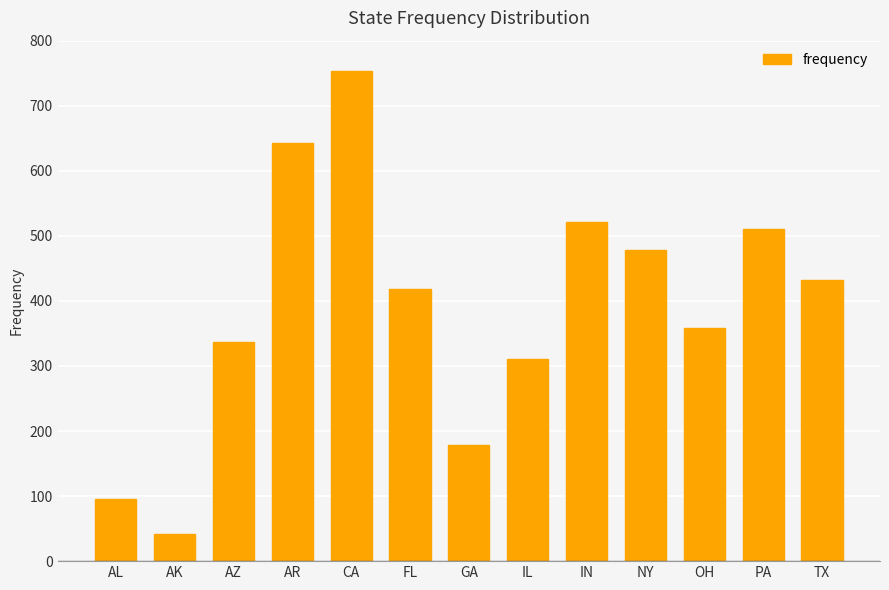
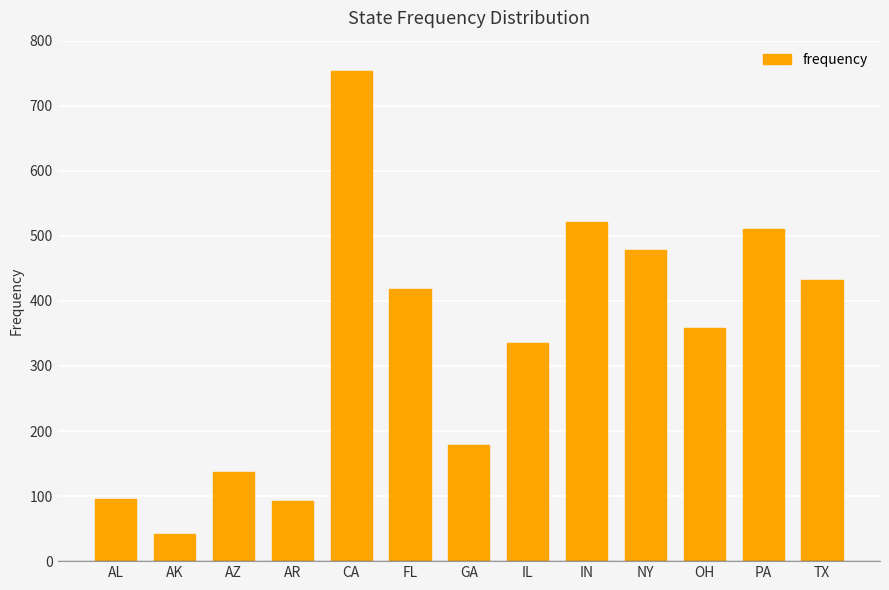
AZ: 340 -> 140
AR: 640 -> 90
IL: 310 -> 340
